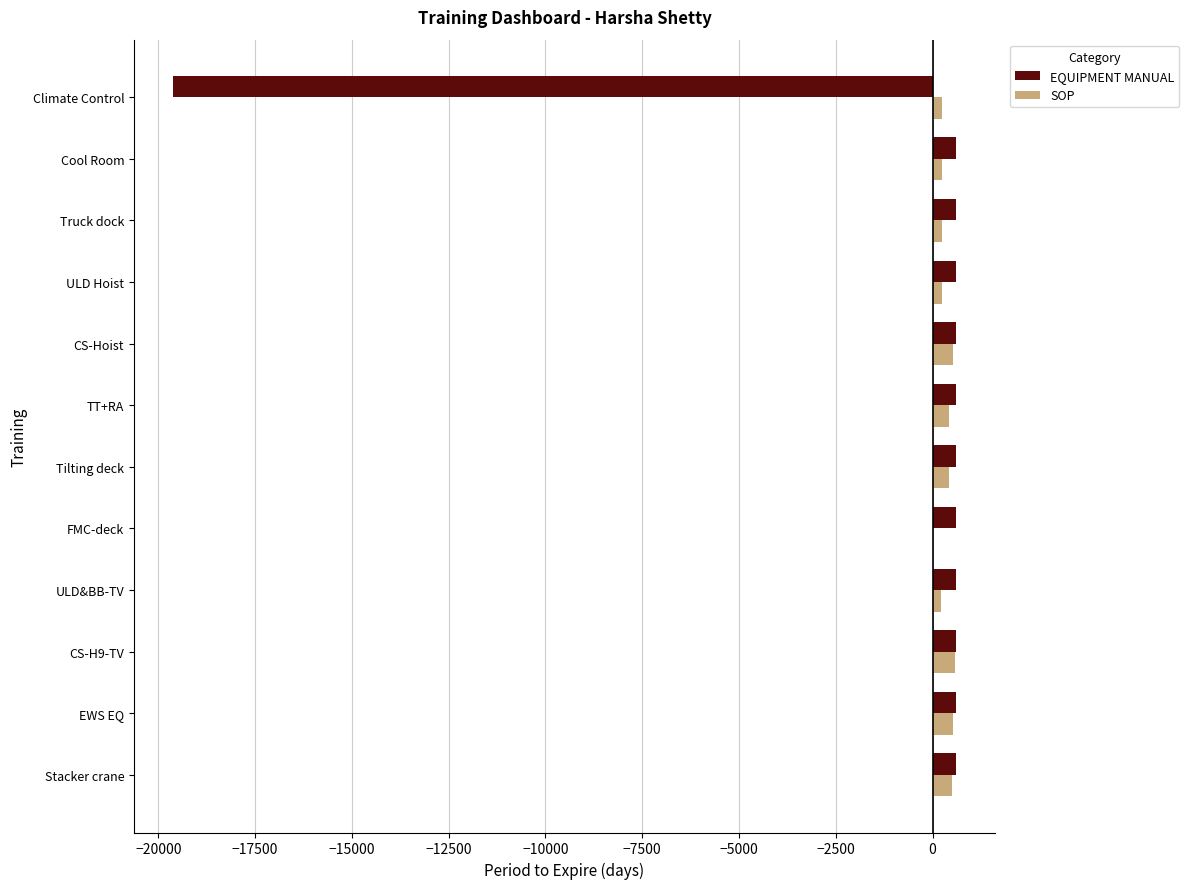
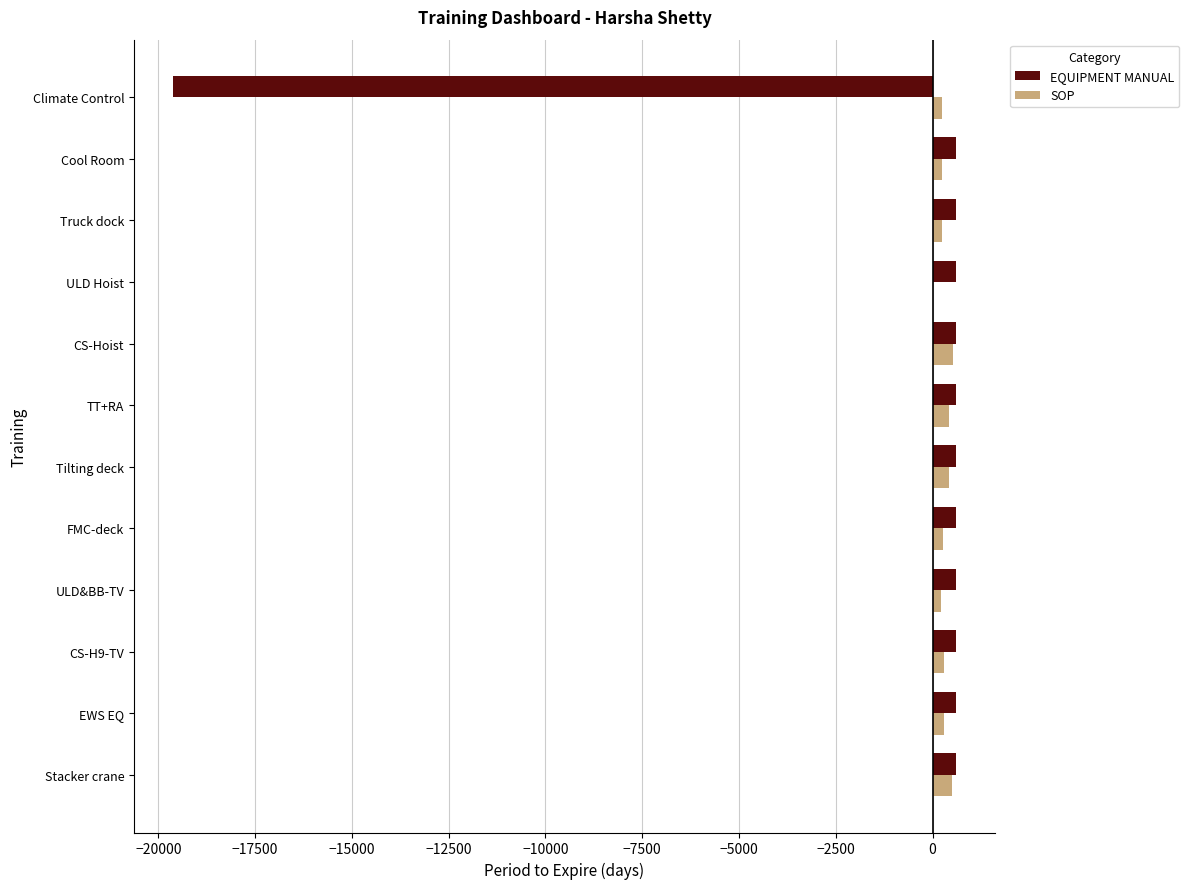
SOP, ULD Hoist: 300 -> 0
SOP, FMC-deck: 0 -> 300
SOP, CS-H9-TV: 600 -> 300
SOP, EWS EQ: 500 -> 300
